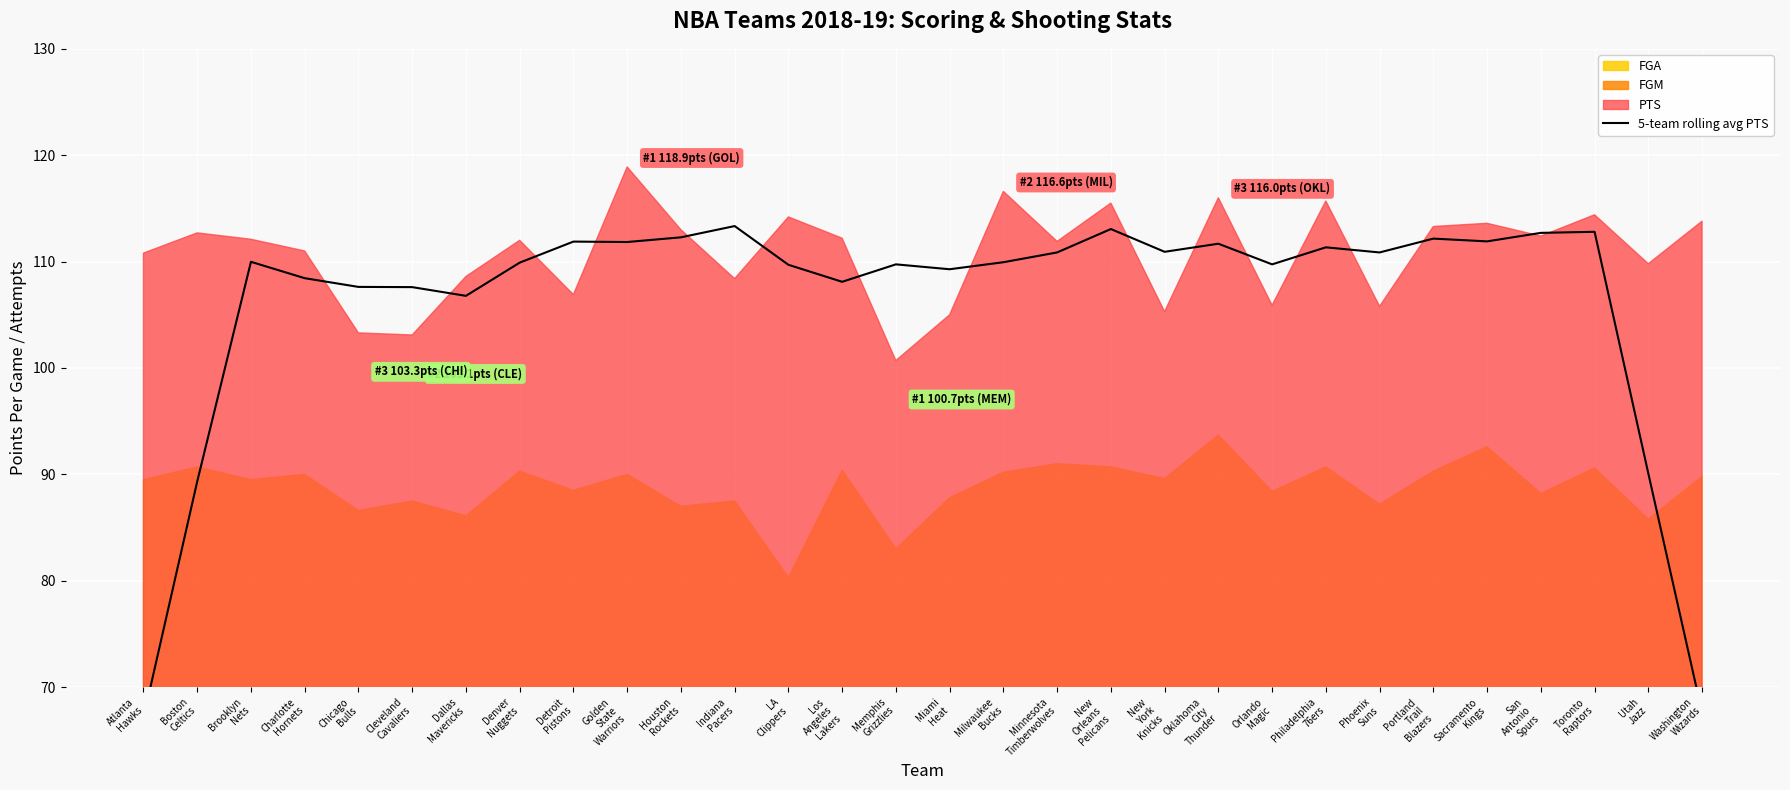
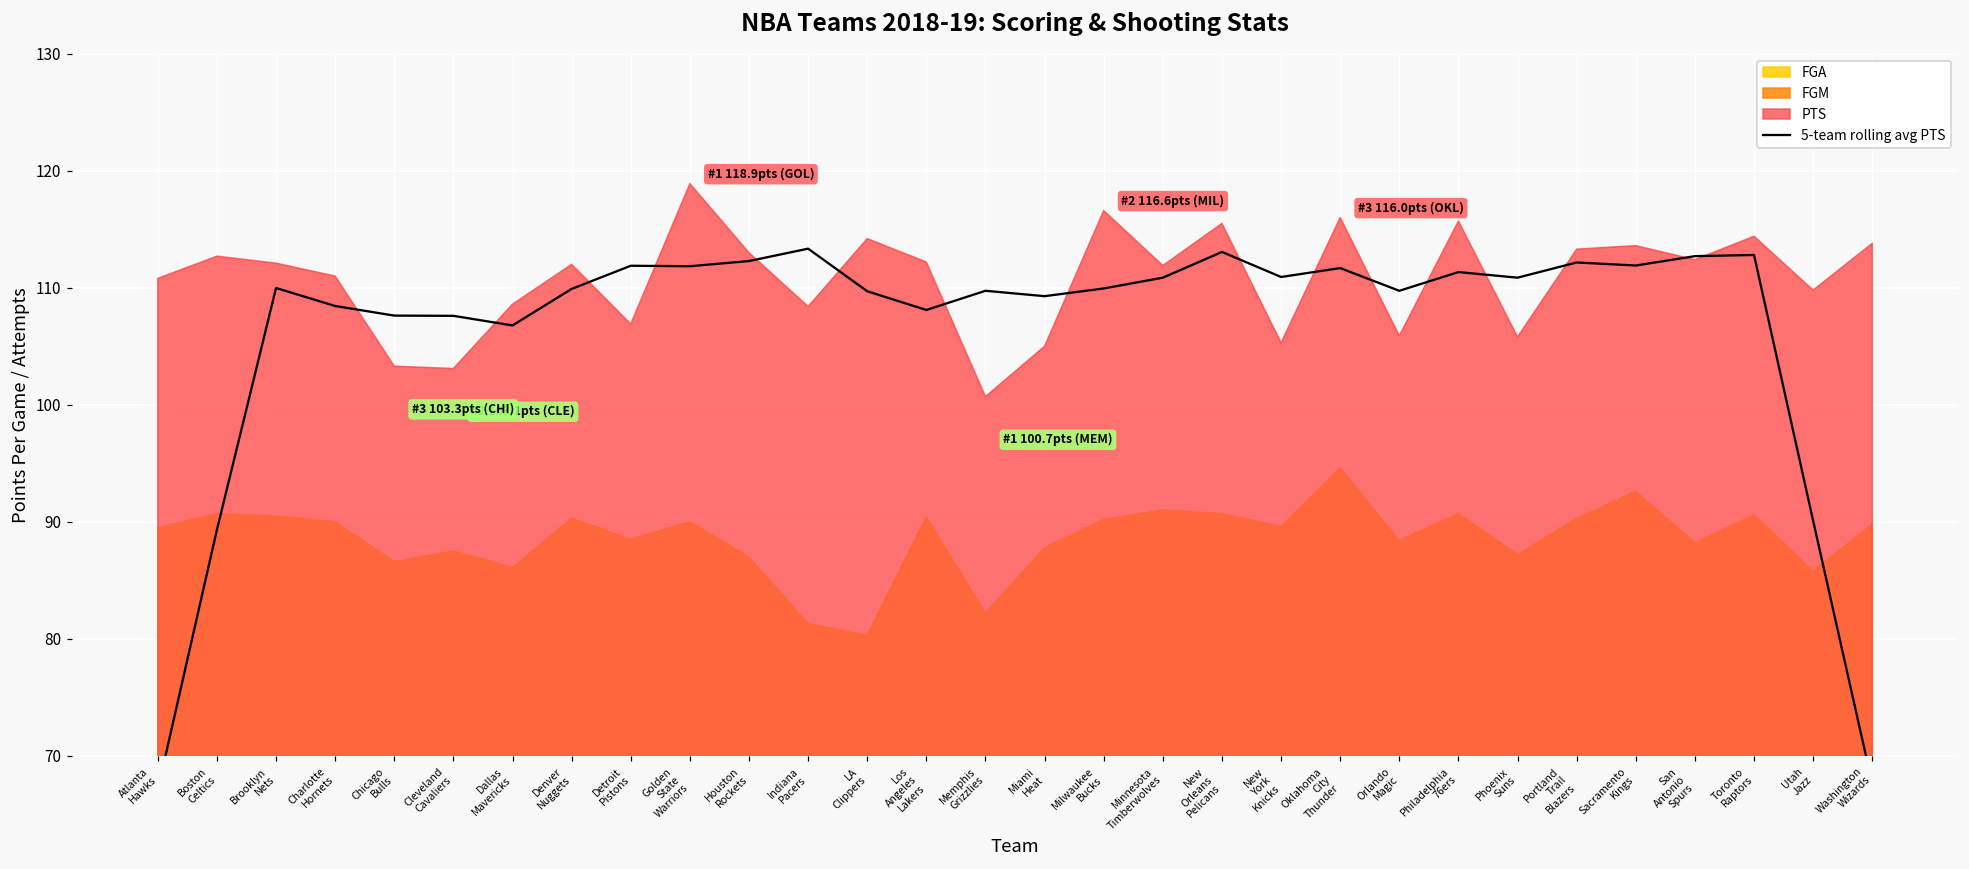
FGA, Brooklyn Nets: 89.5 -> 90.5
FGA, Indiana Pacers: 87.5 -> 81.3
FGA, Memphis Grizzlies: 83.0 -> 82.2
FGA, Oklahoma City Thunder: 93.7 -> 94.6
